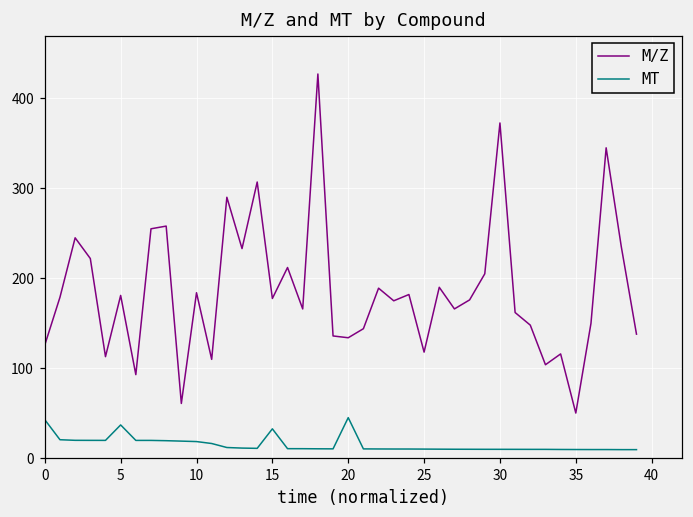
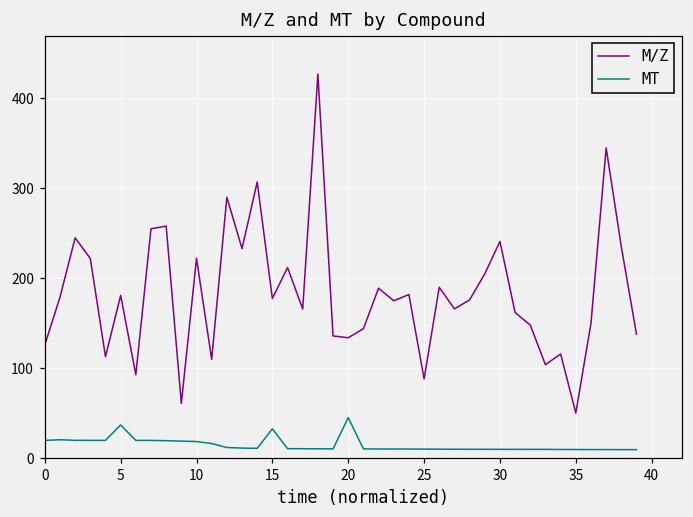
MT, 0: 40 -> 20
M/Z, 10: 180 -> 220
M/Z, 25: 120 -> 90
M/Z, 30: 370 -> 240
